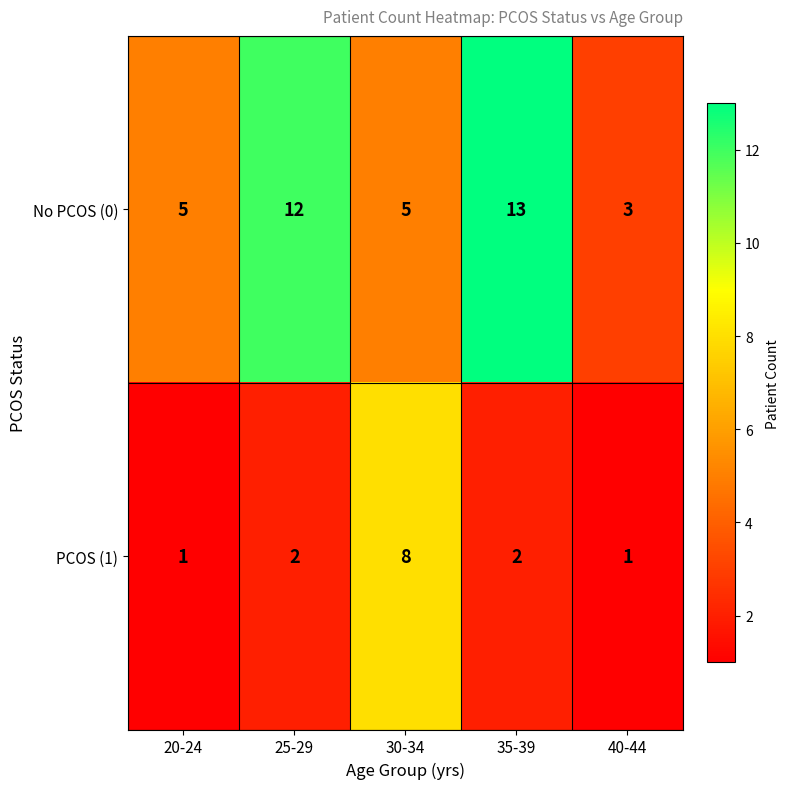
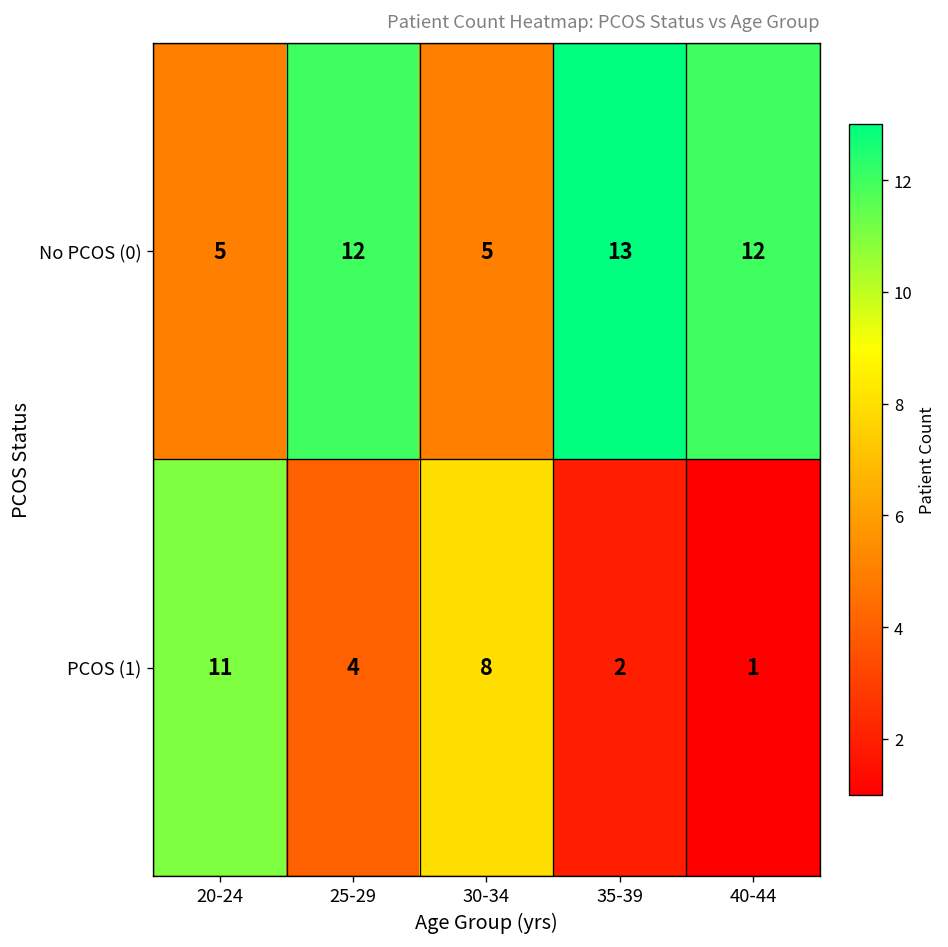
No PCOS (0), 40-44: 3 -> 12
PCOS (1), 20-24: 1 -> 11
PCOS (1), 25-29: 2 -> 4
